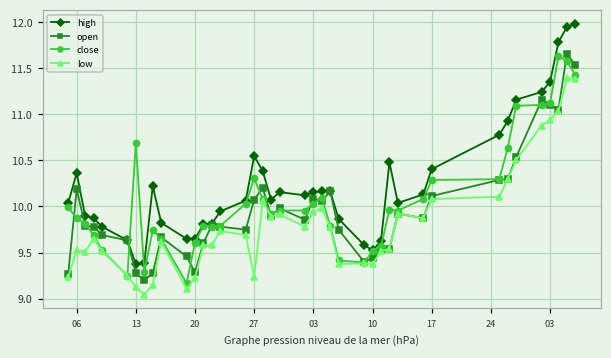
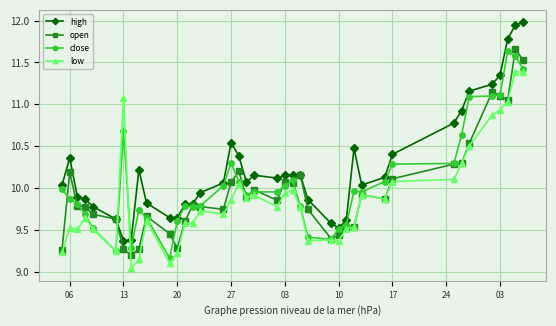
low, 13: 9.1 -> 11.1
low, 27: 9.2 -> 9.9
